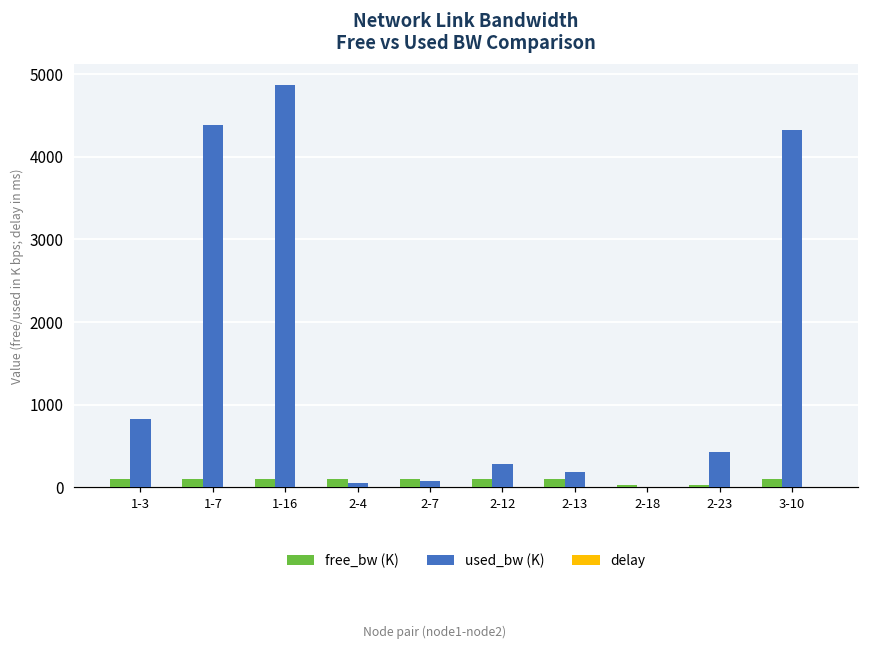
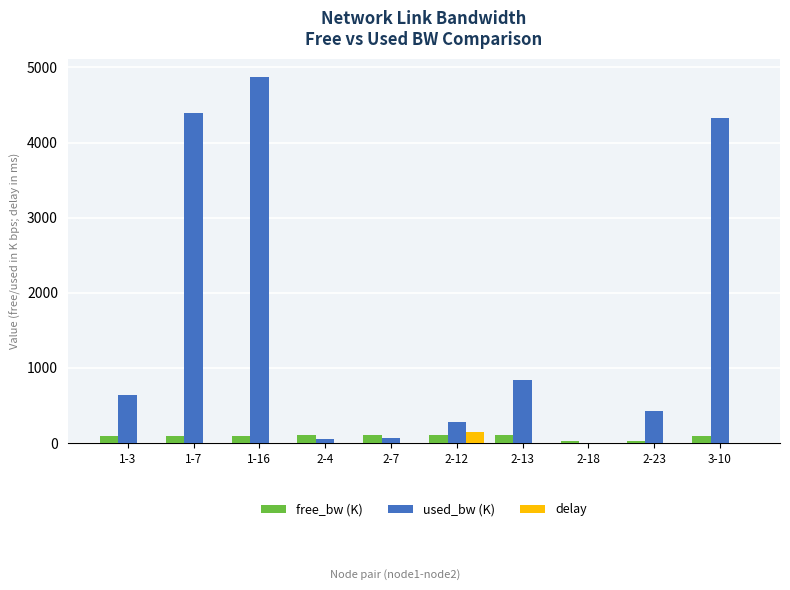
used_bw (K), 1-3: 800 -> 600
delay, 2-12: 0 -> 100
used_bw (K), 2-13: 200 -> 800
